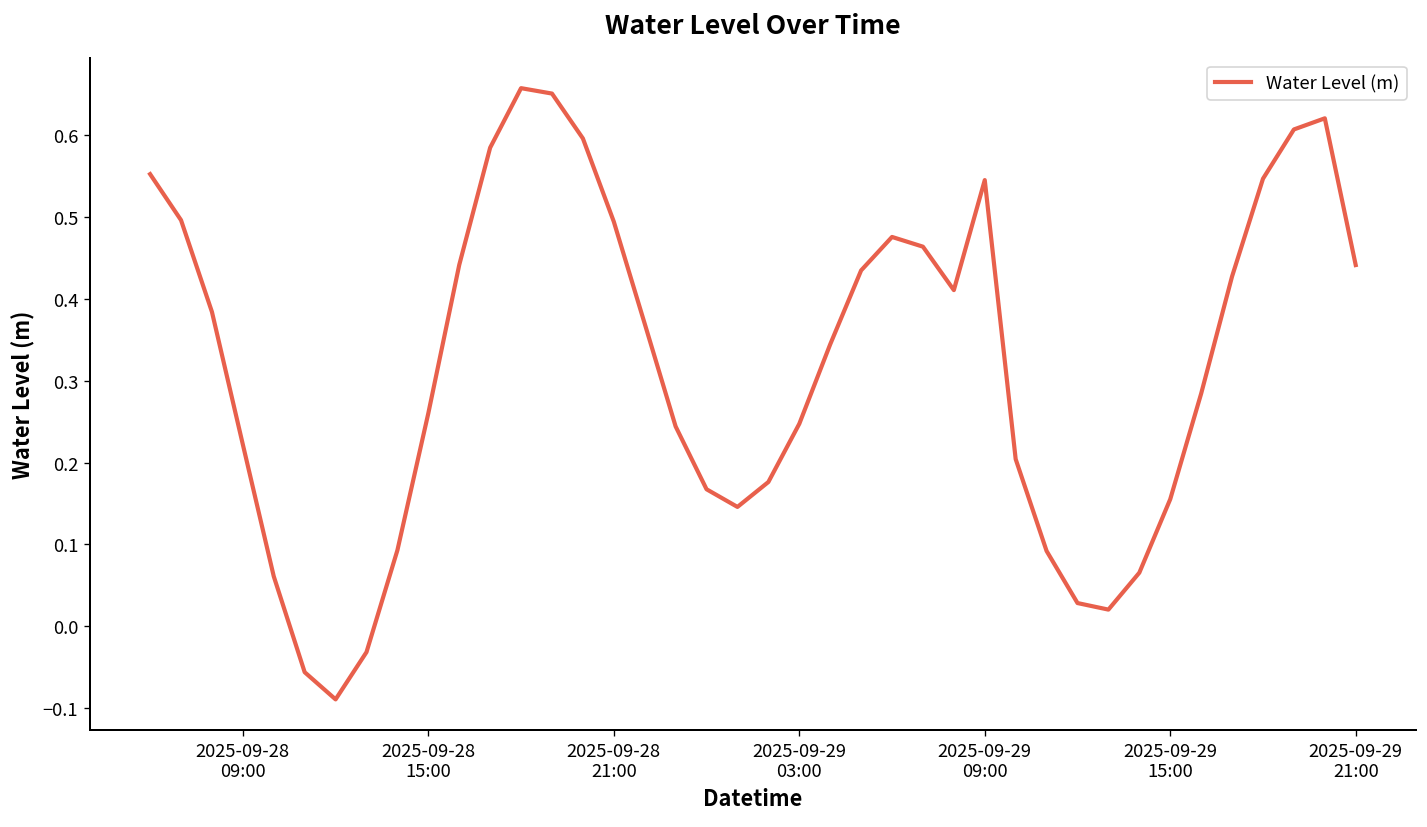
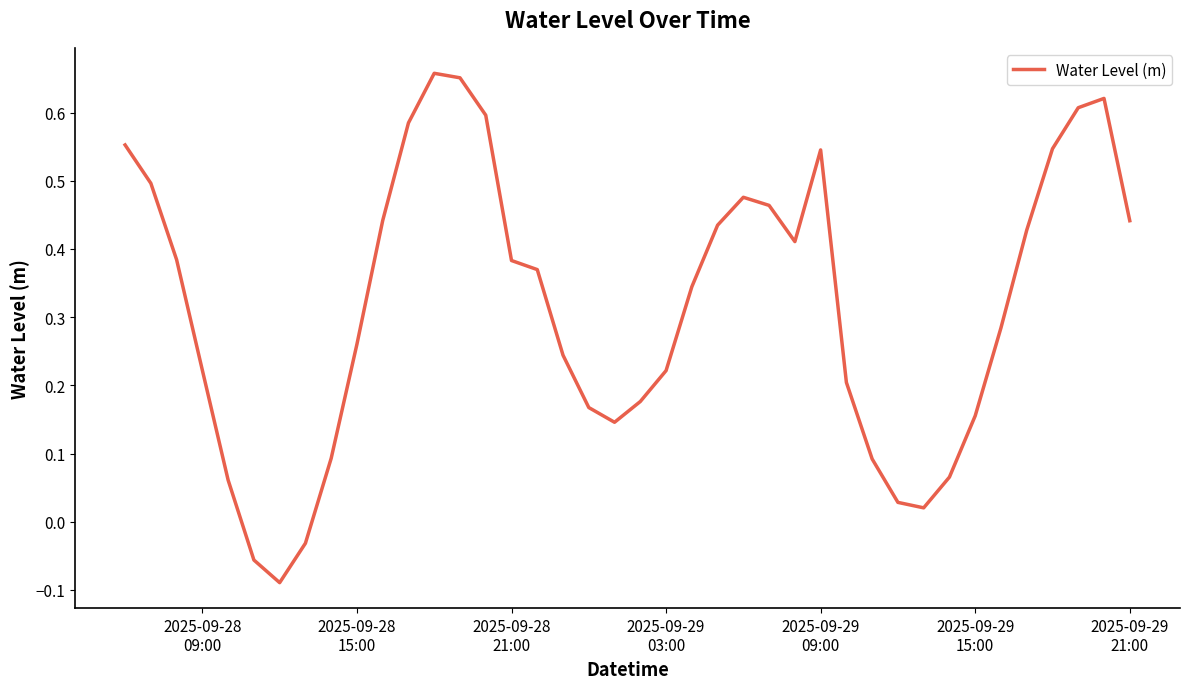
2025-09-28 21:00: 0.49 -> 0.38
2025-09-29 03:00: 0.25 -> 0.22
